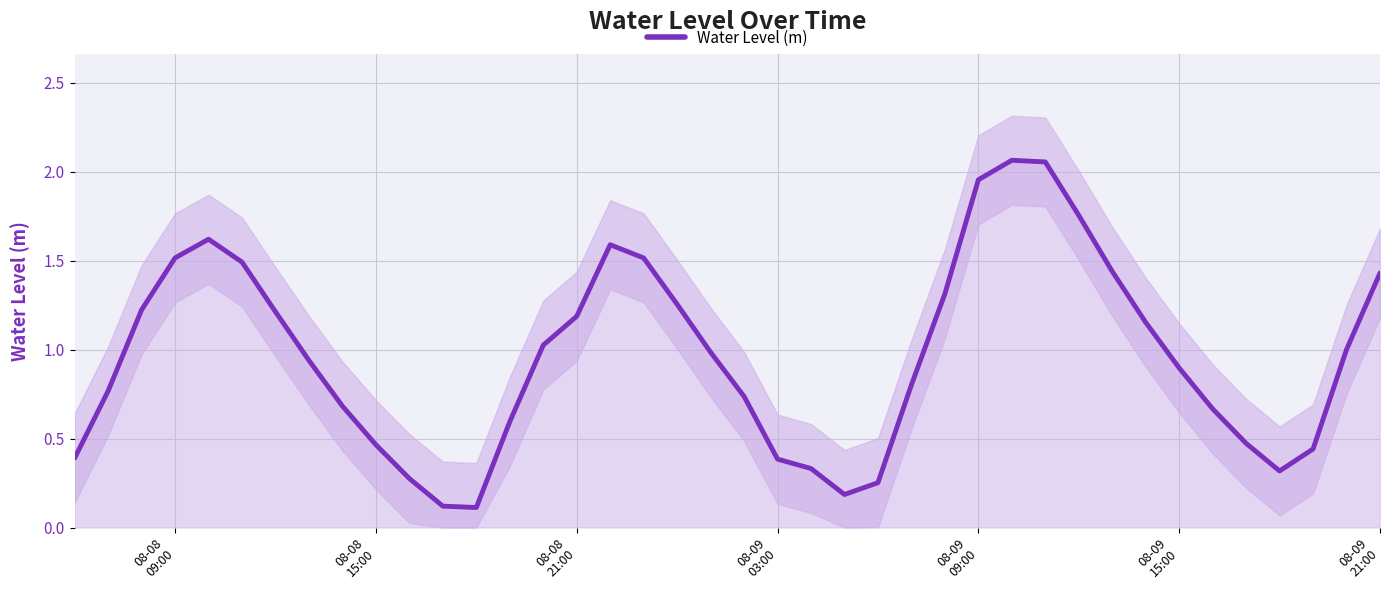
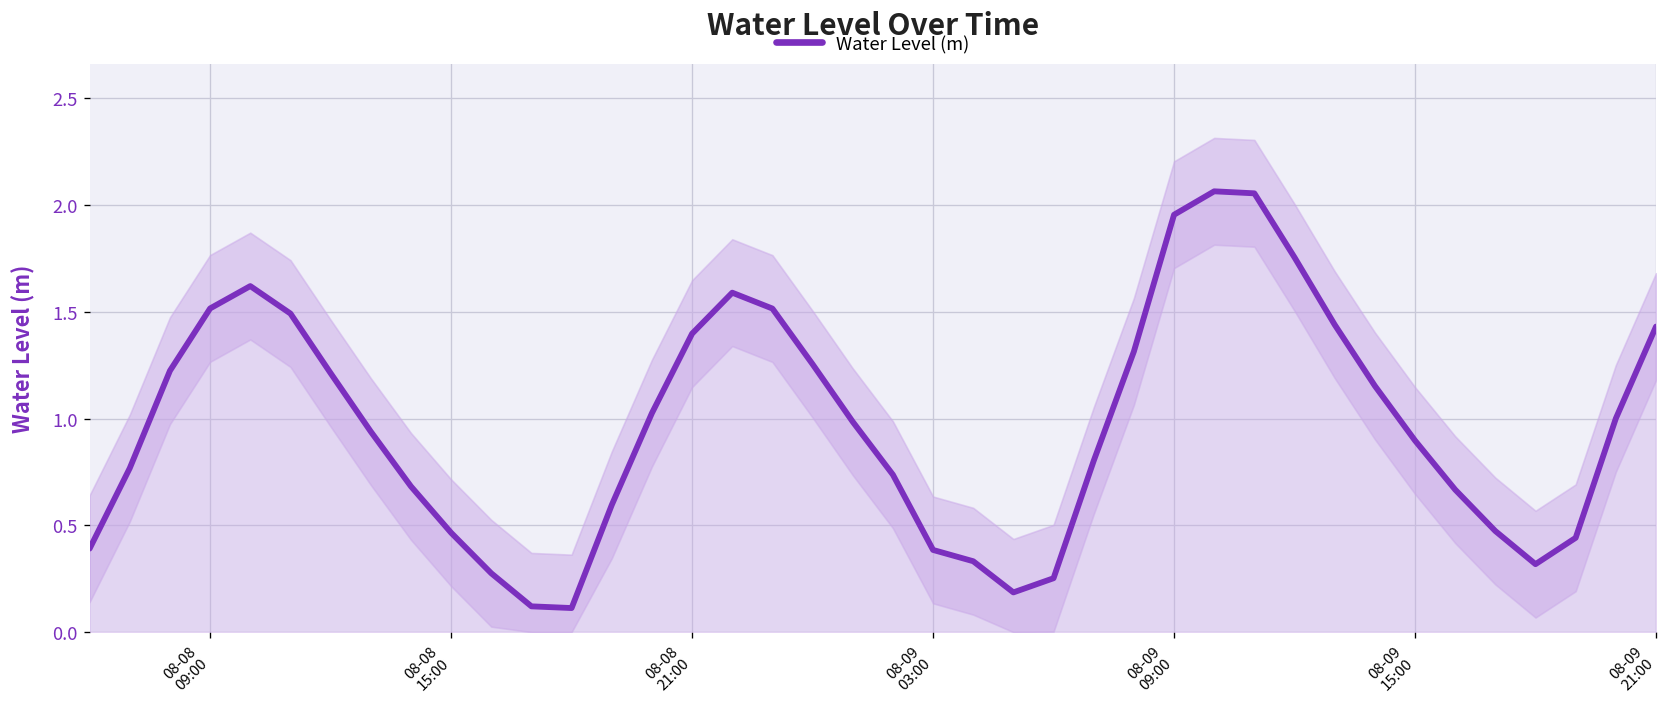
Water Level (m), 08-08 21:00: 1.19 -> 1.40
